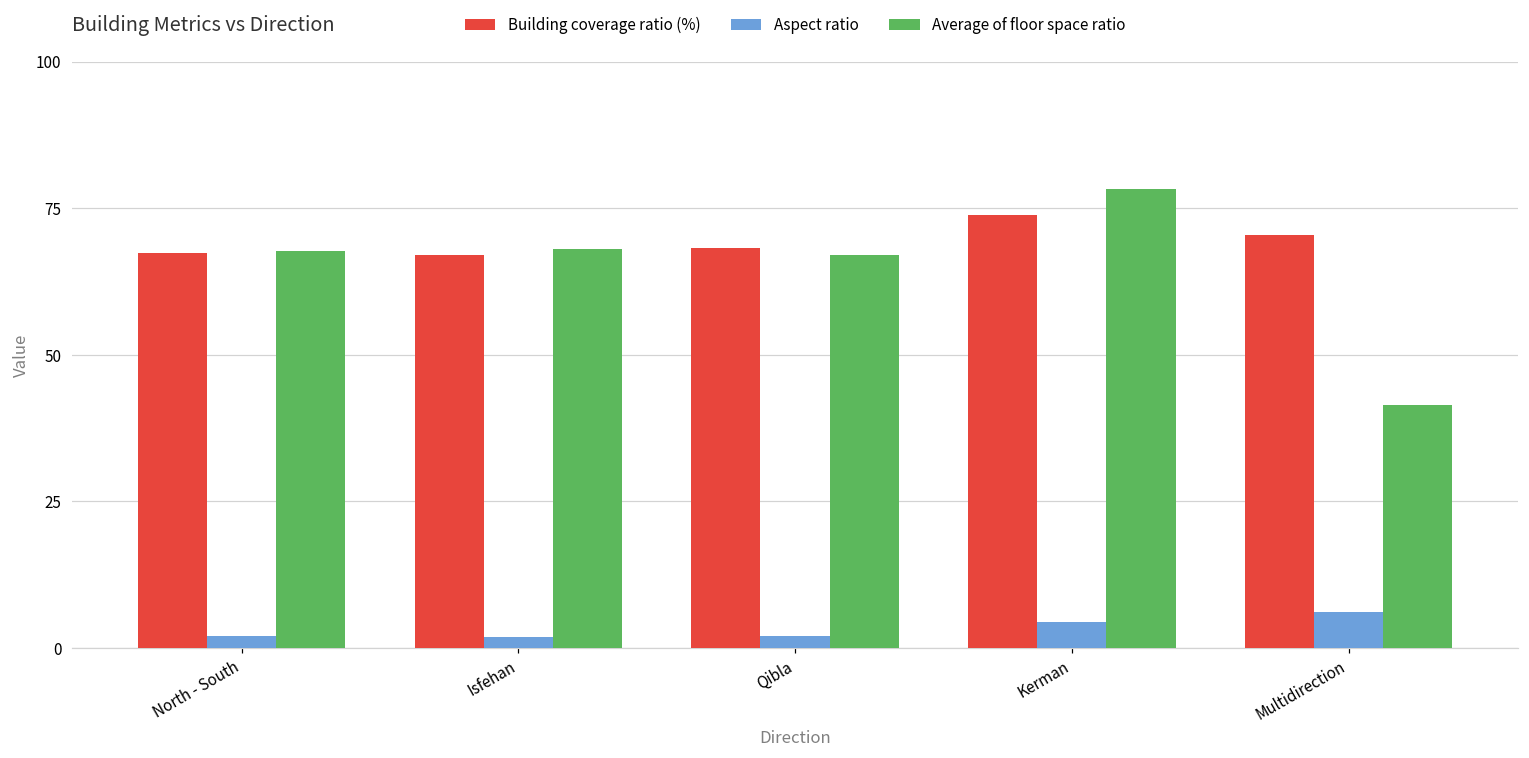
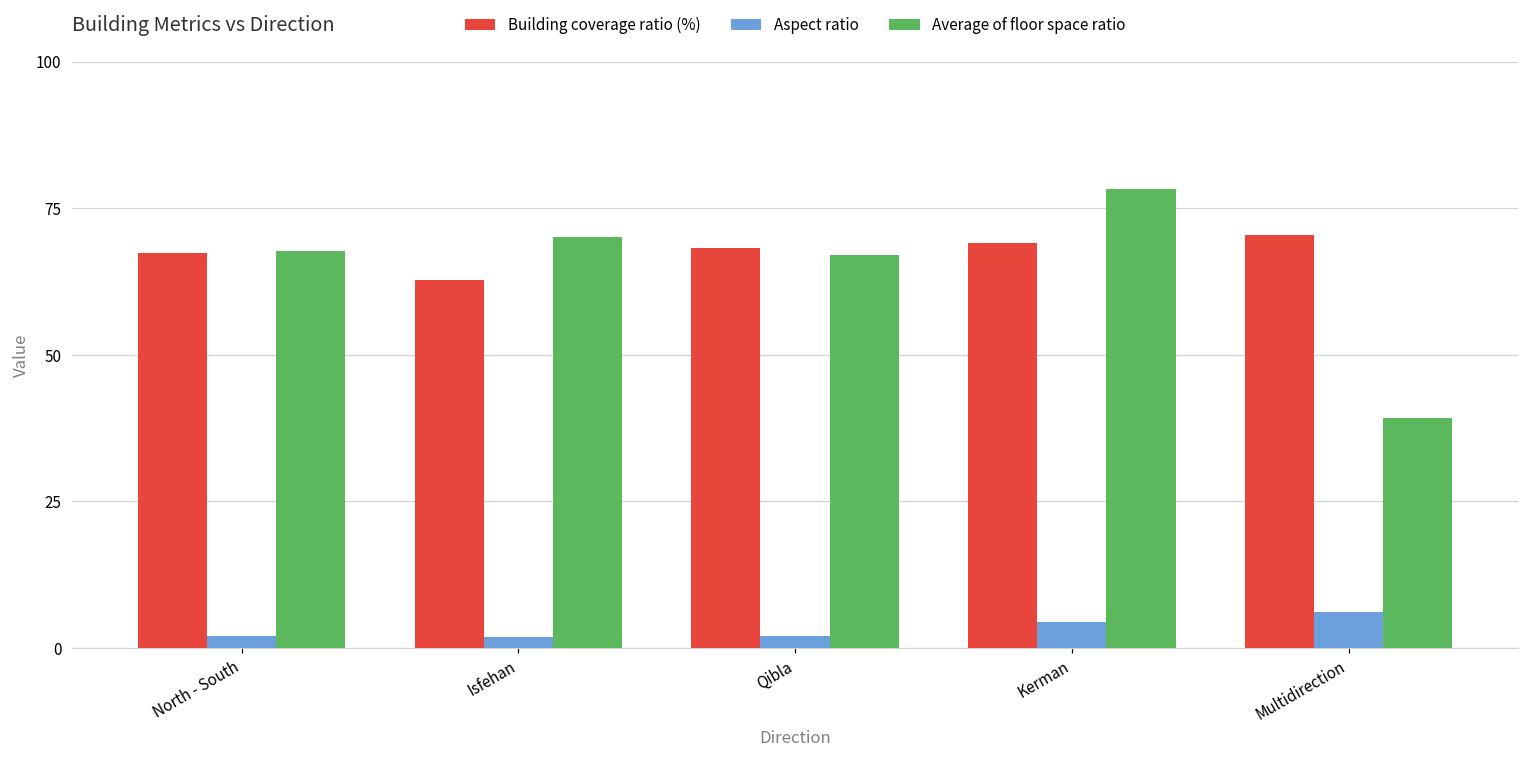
Building coverage ratio (%), Isfehan: 67 -> 63
Average of floor space ratio, Isfehan: 68 -> 70
Building coverage ratio (%), Kerman: 74 -> 69
Average of floor space ratio, Multidirection: 41 -> 39
